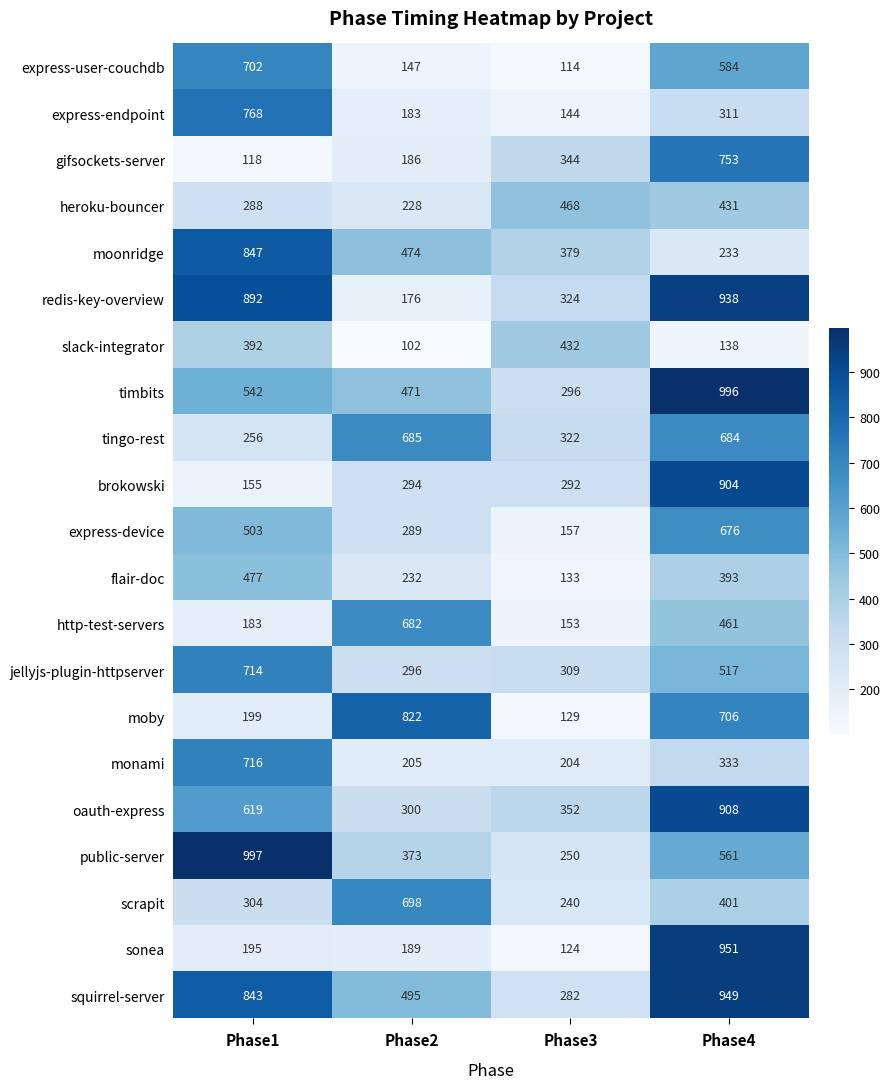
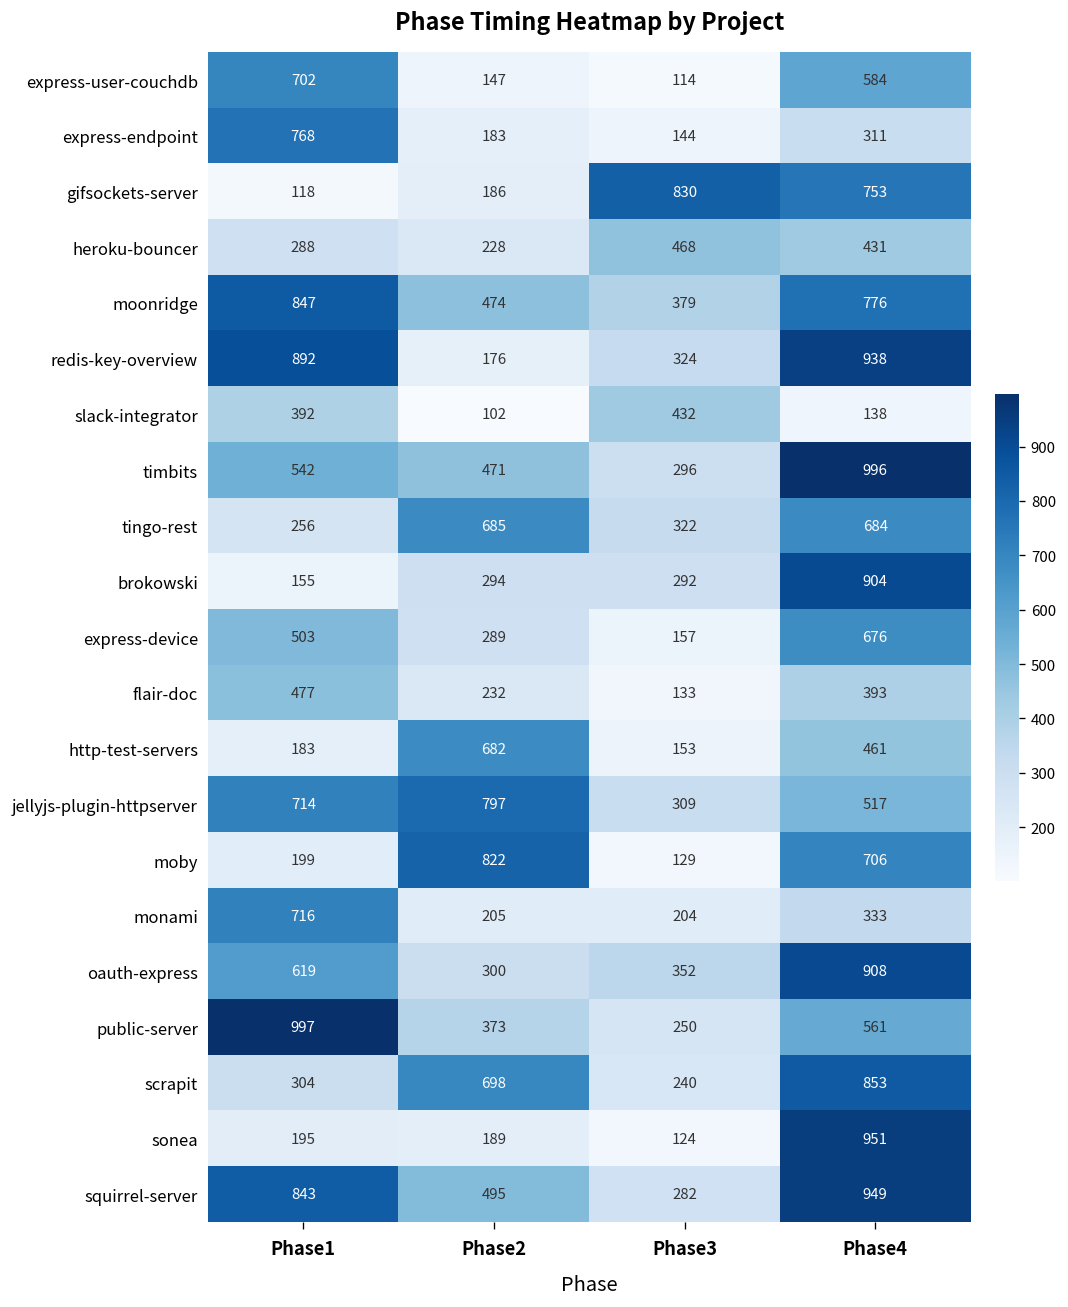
gifsockets-server, Phase3: 344 -> 830
moonridge, Phase4: 233 -> 776
jellyjs-plugin-httpserver, Phase2: 296 -> 797
scrapit, Phase4: 401 -> 853
